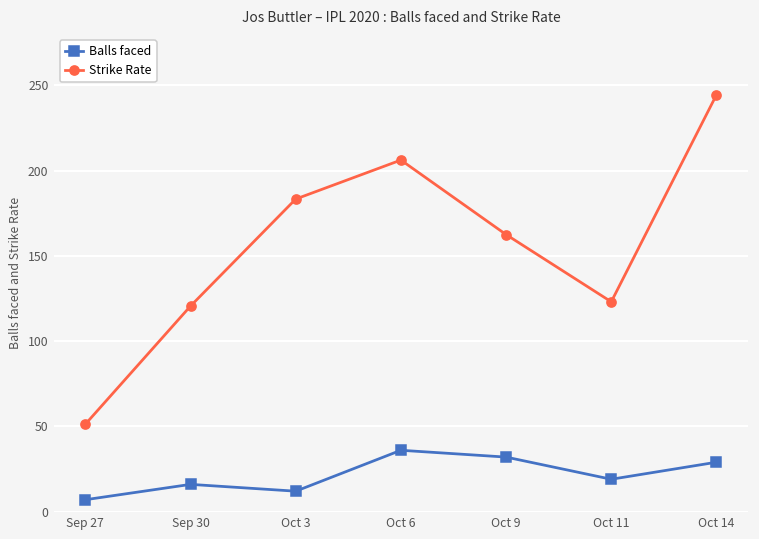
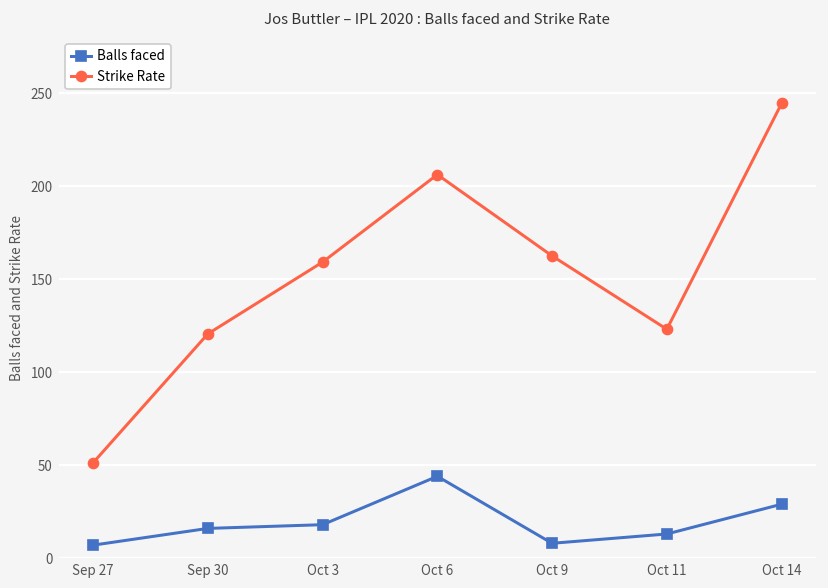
Balls faced, Oct 3: 12 -> 18
Strike Rate, Oct 3: 183 -> 159
Balls faced, Oct 6: 36 -> 44
Balls faced, Oct 9: 32 -> 8
Balls faced, Oct 11: 19 -> 13
